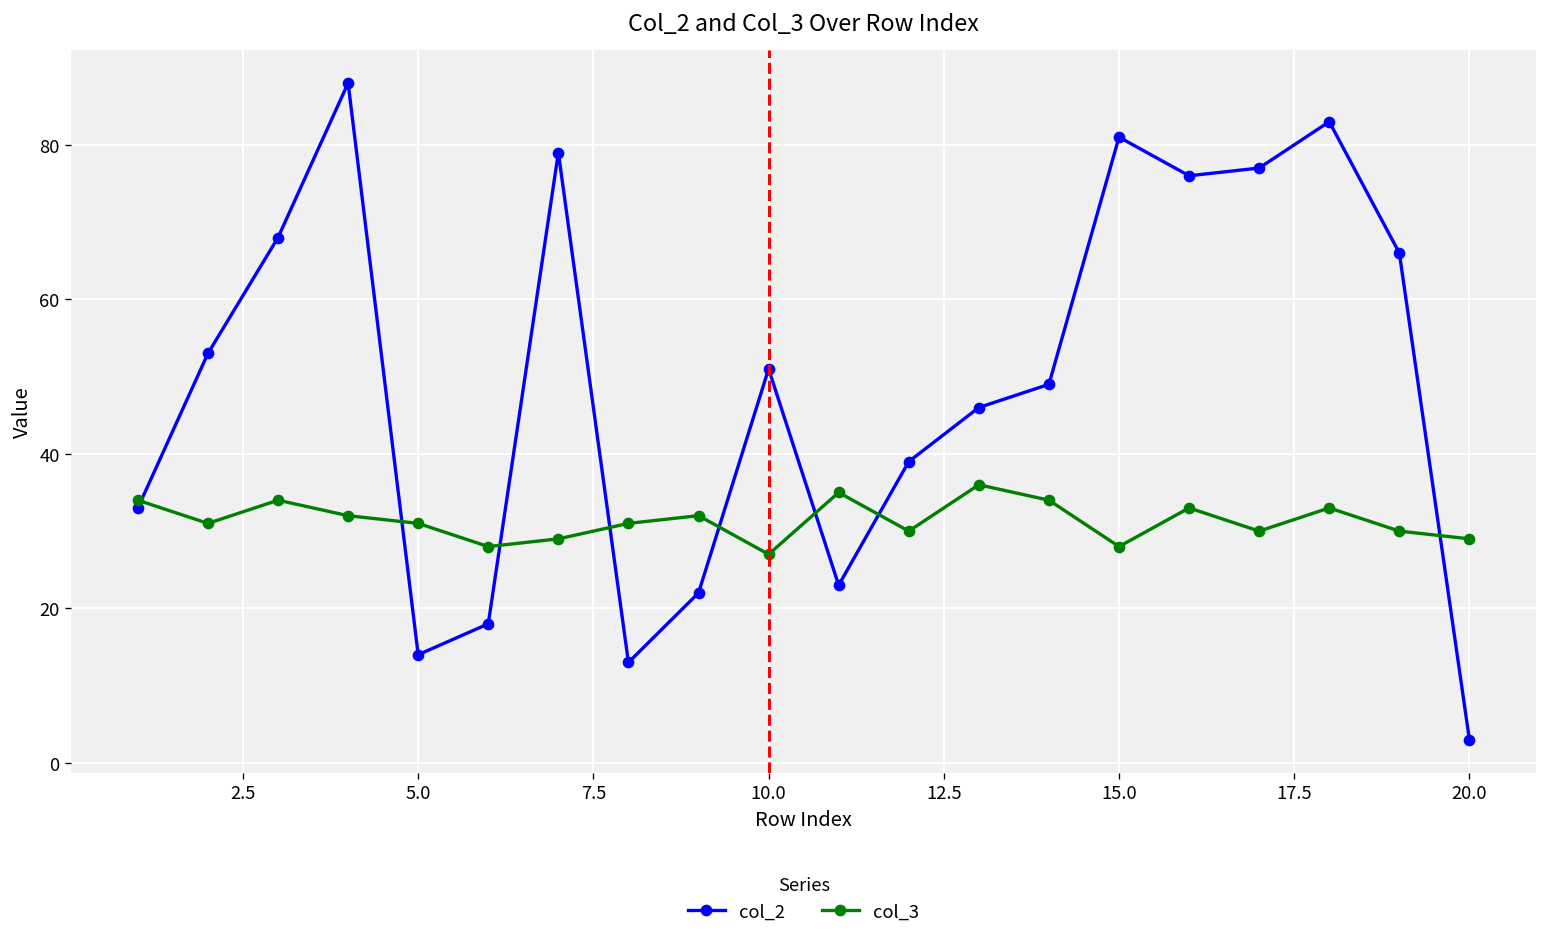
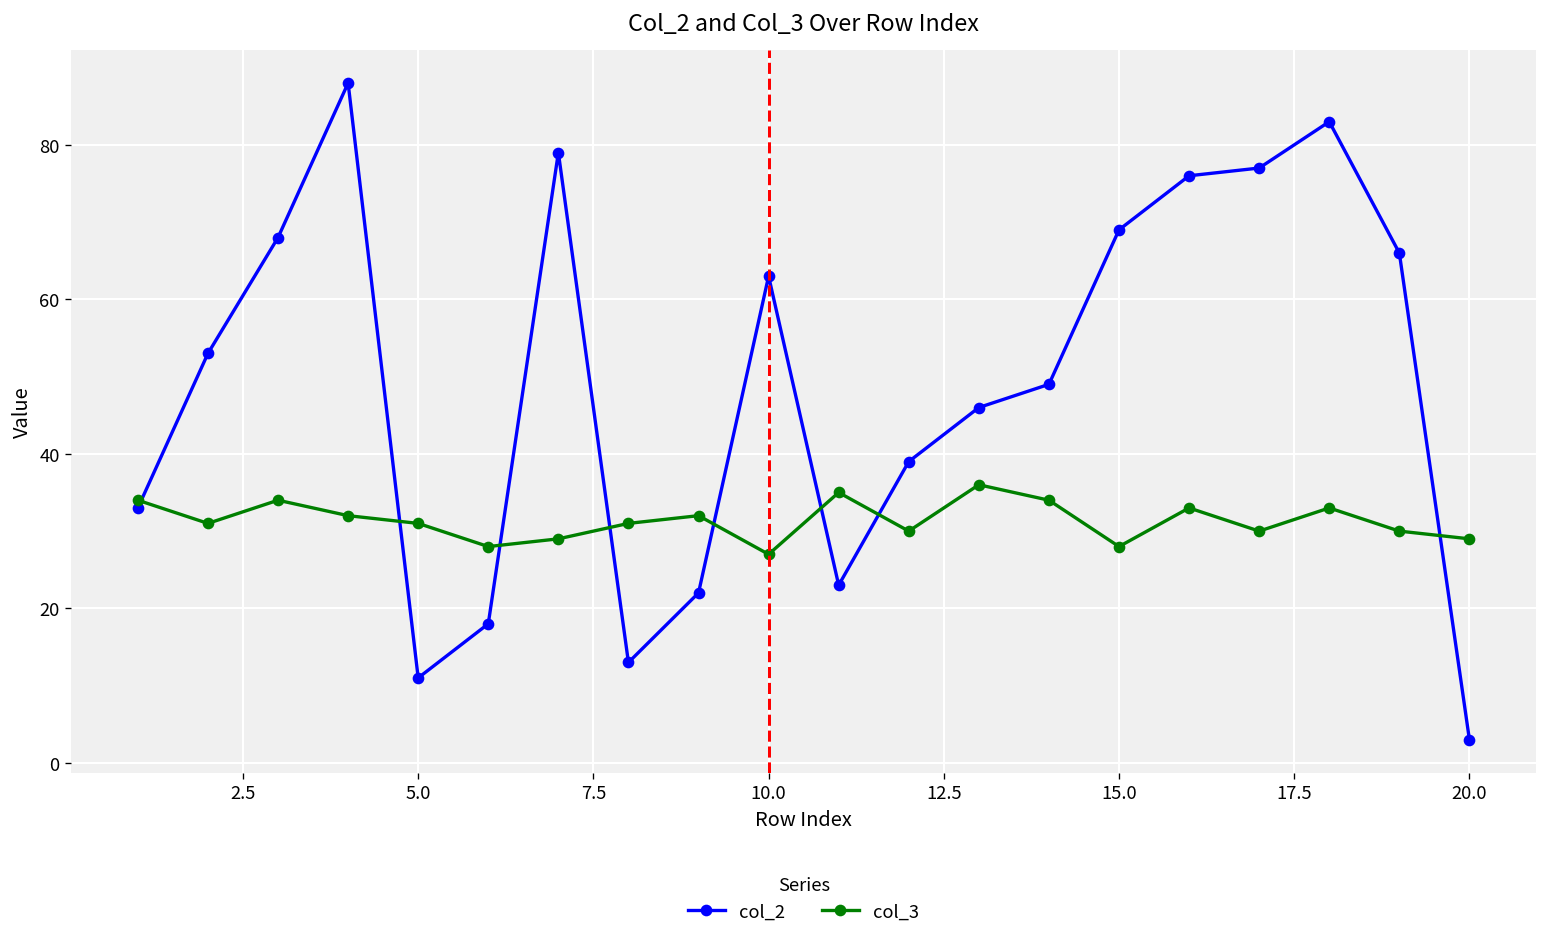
col_2, 5.0: 14 -> 11
col_2, 10.0: 51 -> 63
col_2, 15.0: 81 -> 69
